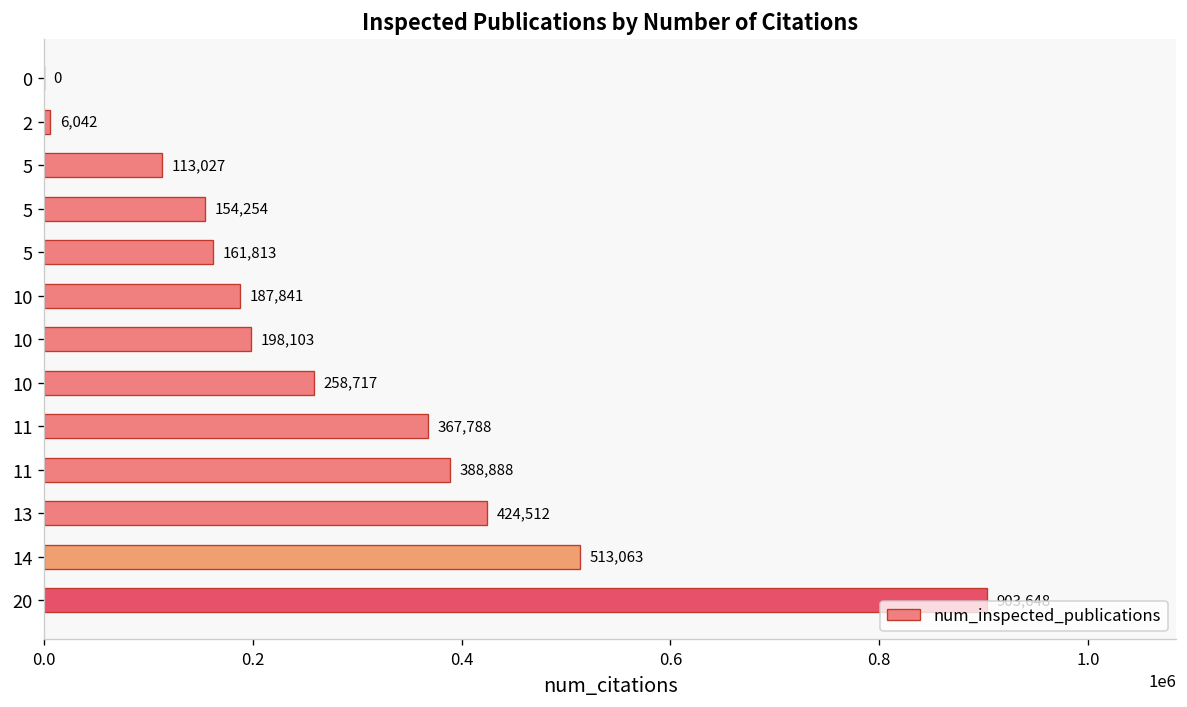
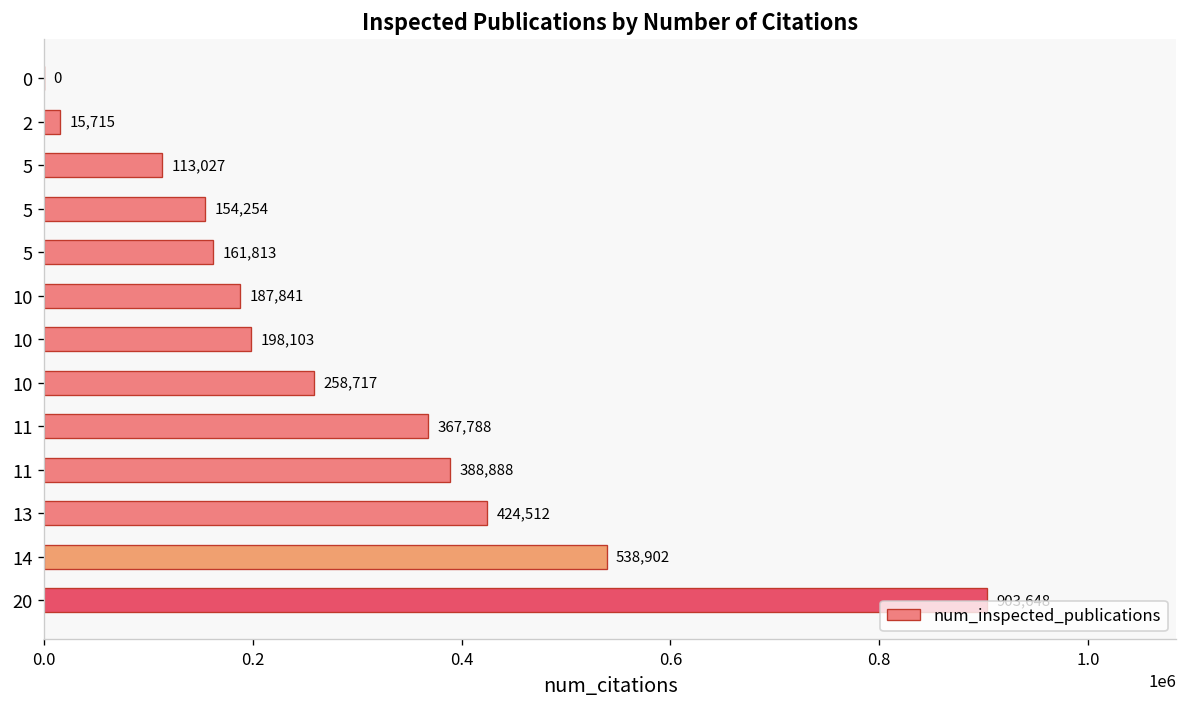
2: 6,042 -> 15,715
14: 513,063 -> 538,902
